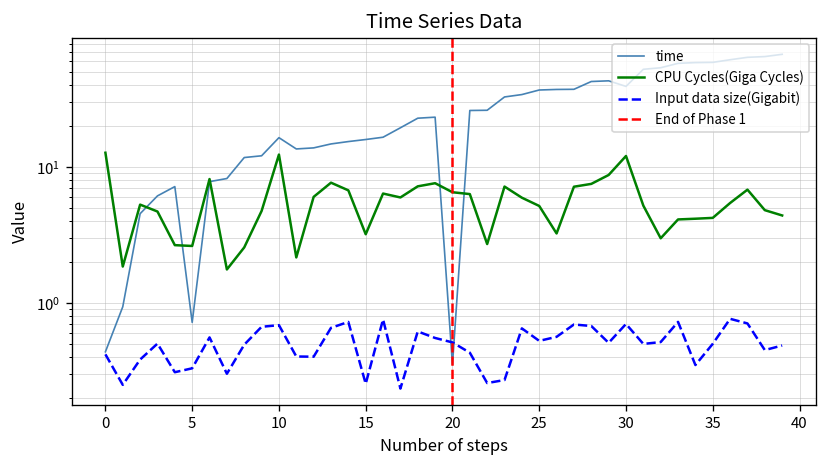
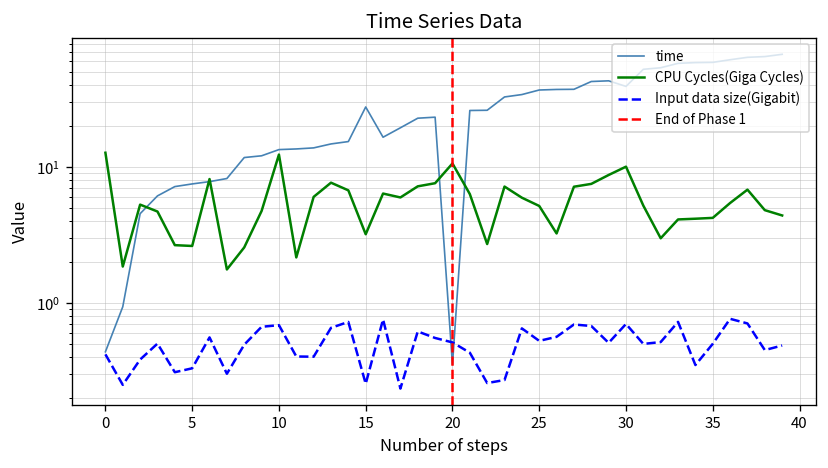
time, 5: 0.7 -> 8
time, 10: 16 -> 13
time, 15: 16 -> 28
CPU Cycles(Giga Cycles), 20: 7 -> 11
CPU Cycles(Giga Cycles), 30: 12 -> 10
